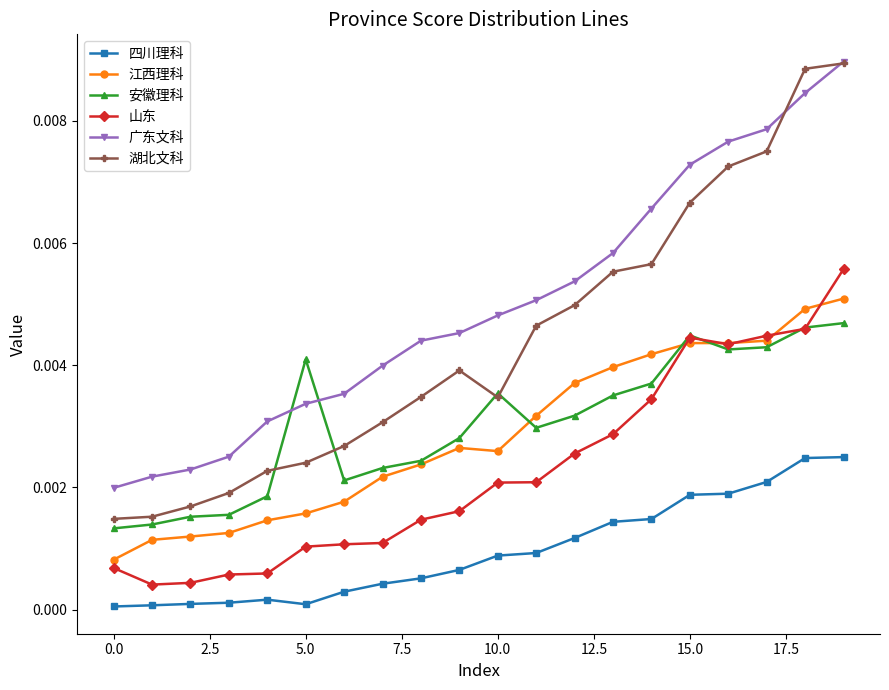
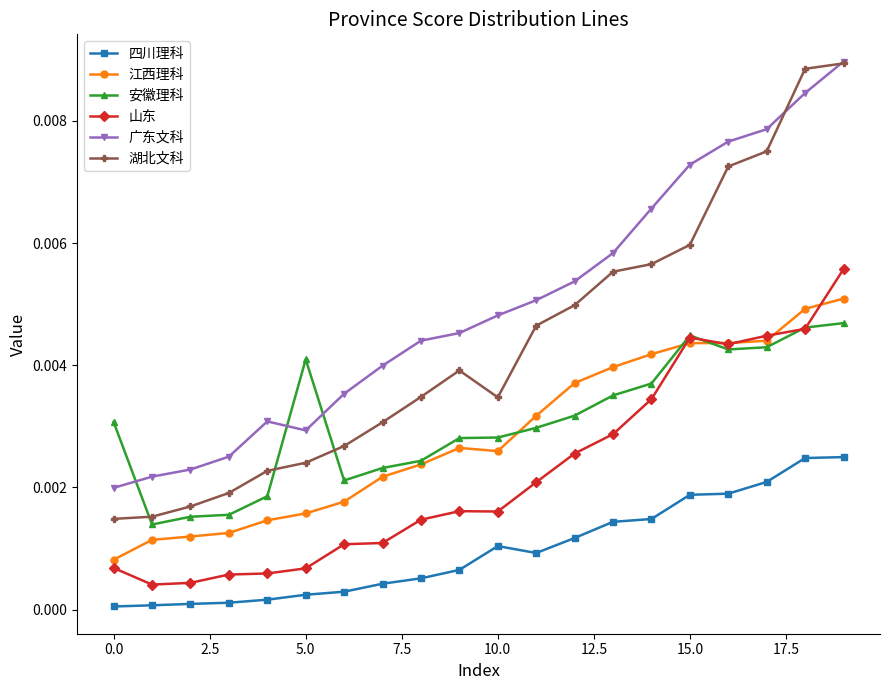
安徽理科, 0.0: 0.0013 -> 0.0031
四川理科, 5.0: 0.0001 -> 0.0002
山东, 5.0: 0.0010 -> 0.0007
广东文科, 5.0: 0.0034 -> 0.0029
四川理科, 10.0: 0.0009 -> 0.0010
安徽理科, 10.0: 0.0035 -> 0.0028
山东, 10.0: 0.0021 -> 0.0016
湖北文科, 15.0: 0.0067 -> 0.0060
